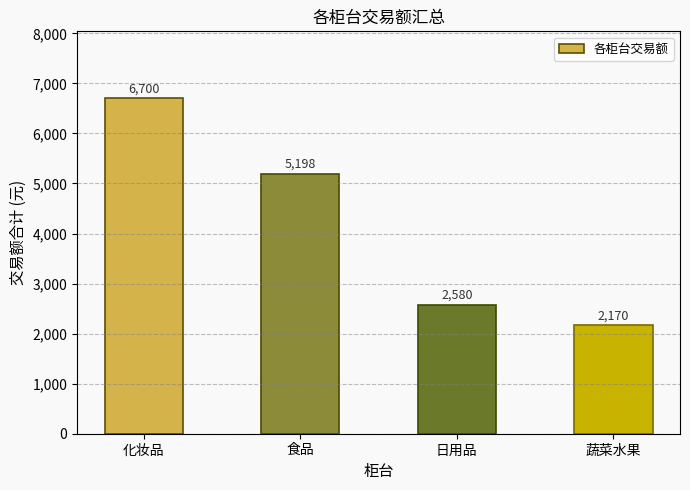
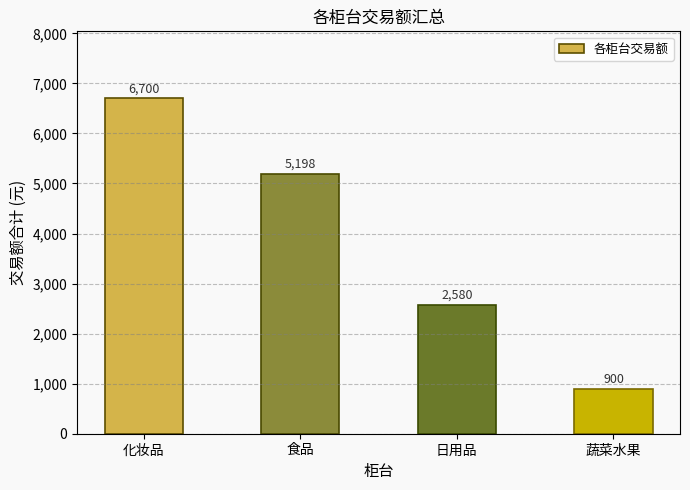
蔬菜水果: 2,170 -> 900
